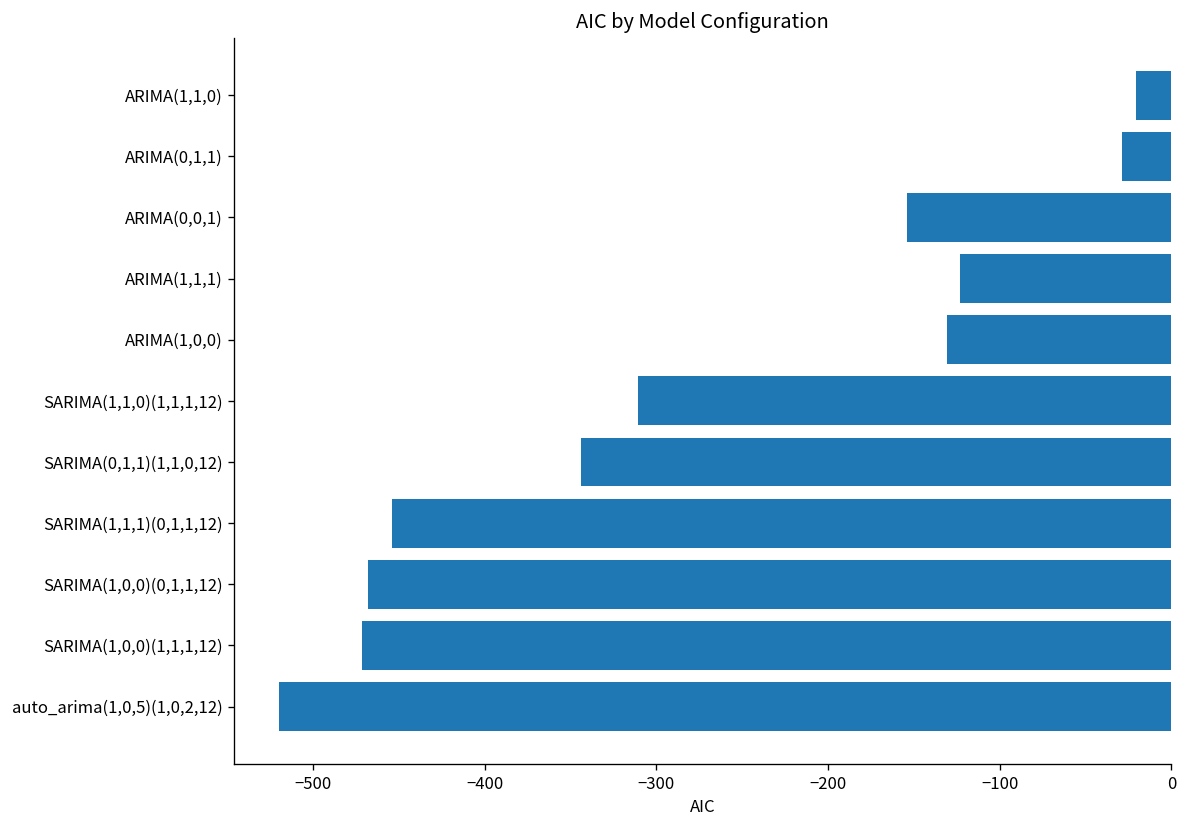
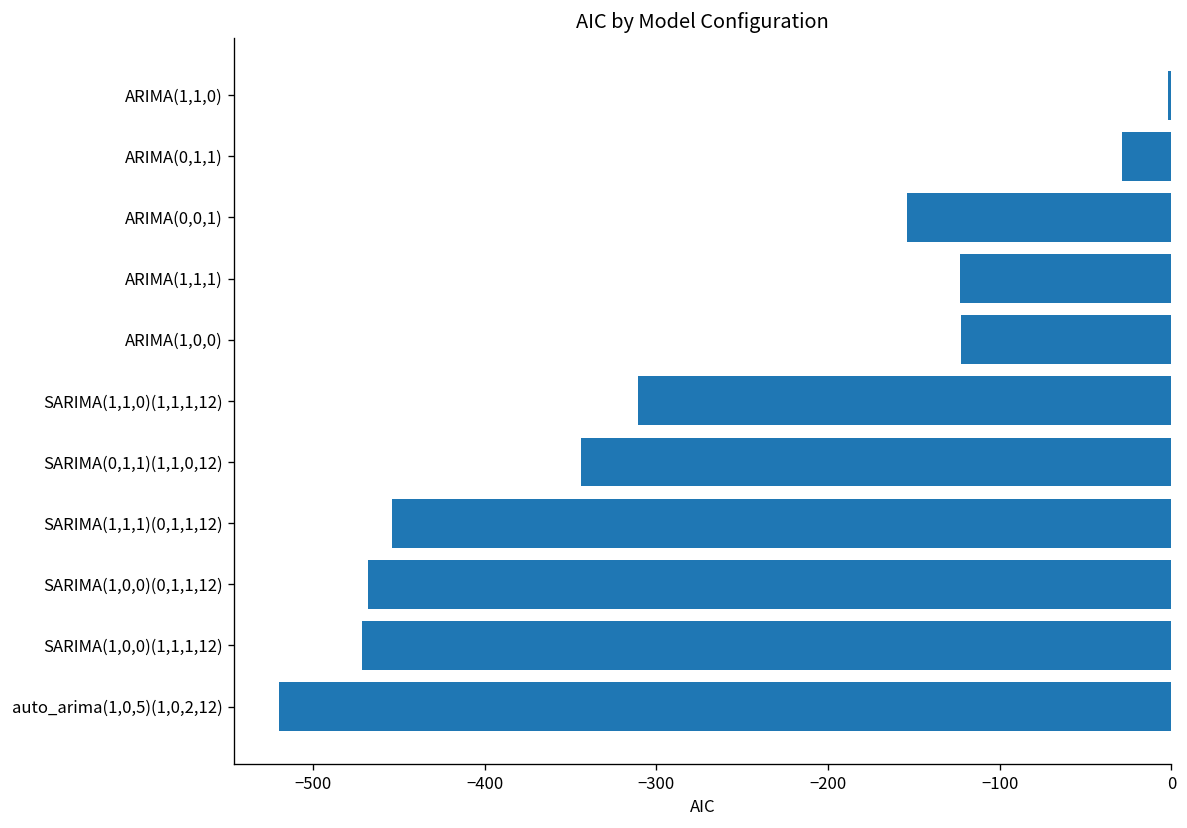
ARIMA(1,1,0): -21 -> -2
ARIMA(1,0,0): -131 -> -123
